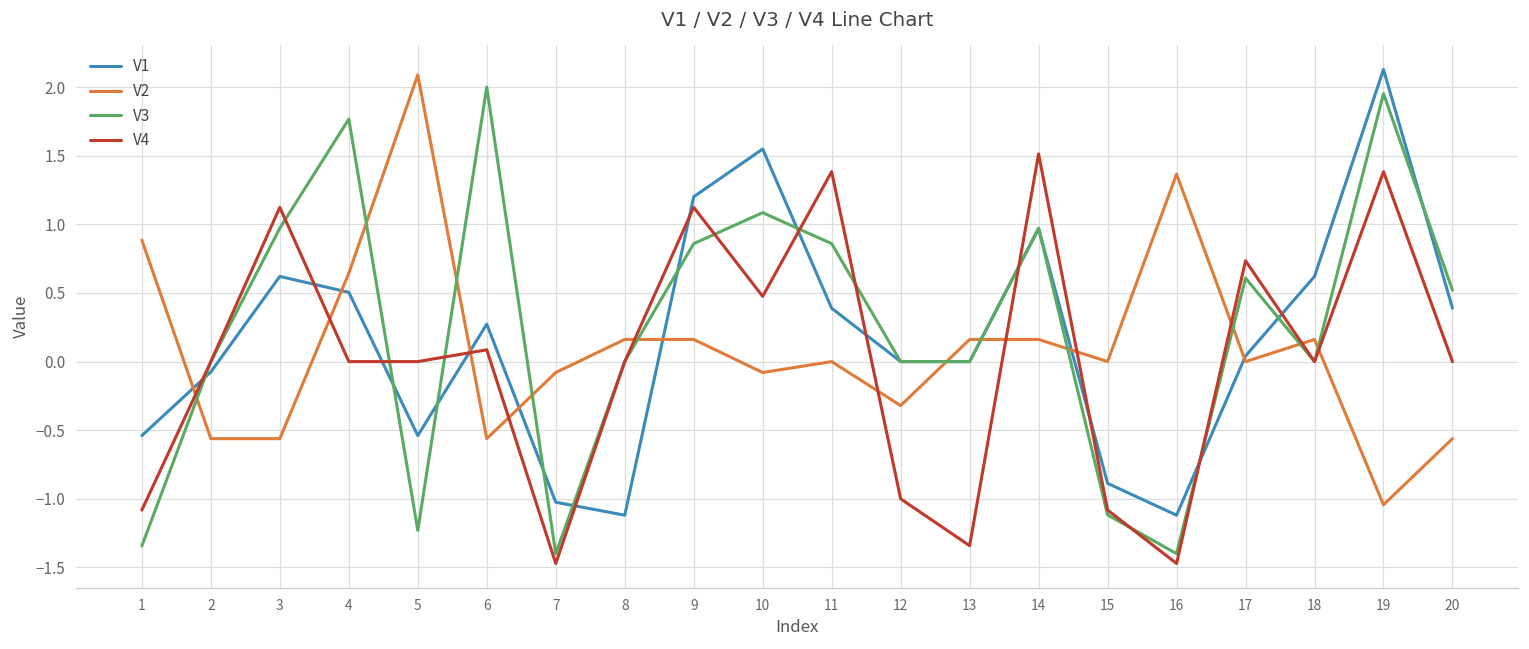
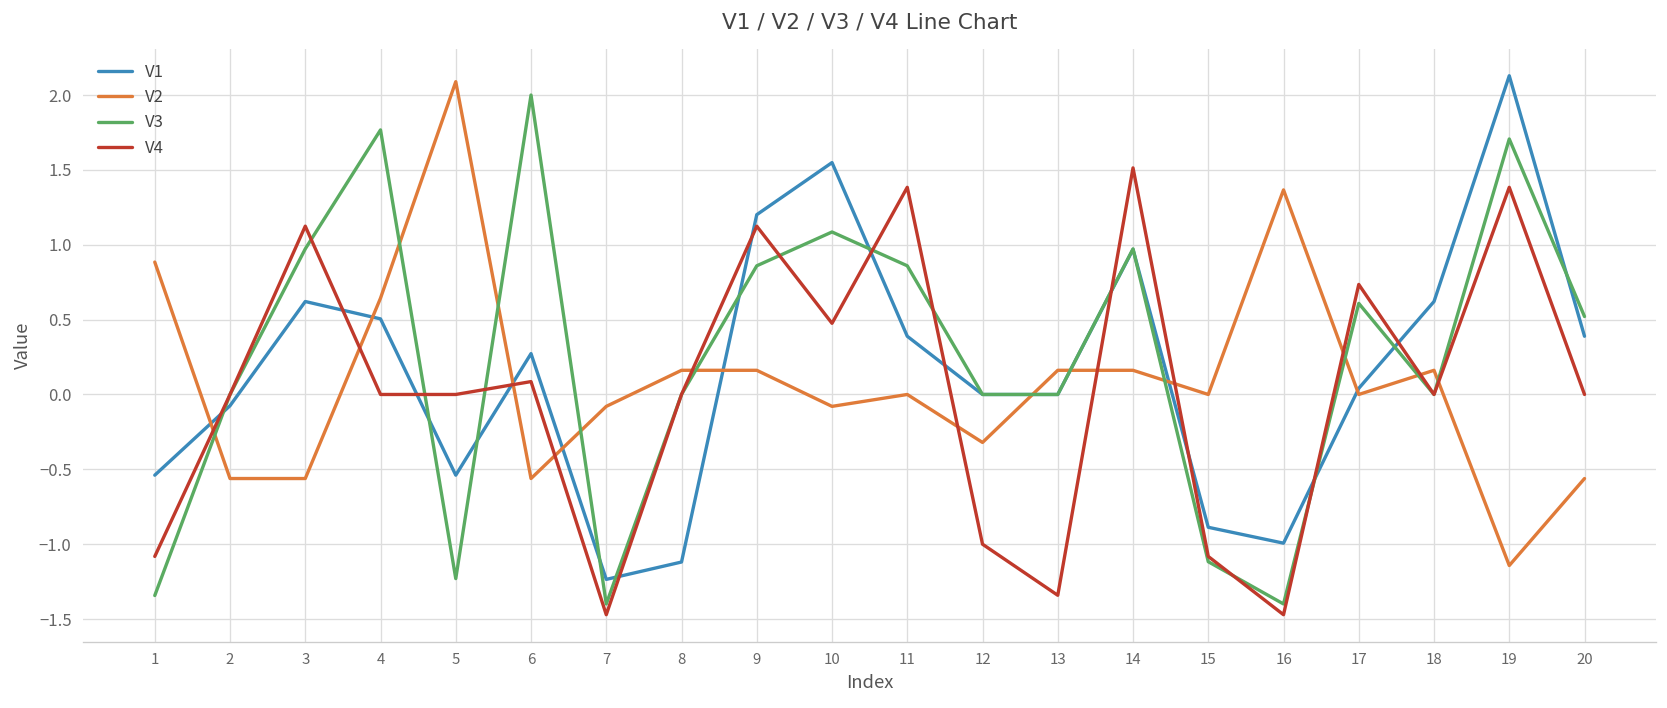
V1, 7: -1.02 -> -1.24
V1, 16: -1.12 -> -0.99
V2, 19: -1.04 -> -1.14
V3, 19: 1.95 -> 1.71
